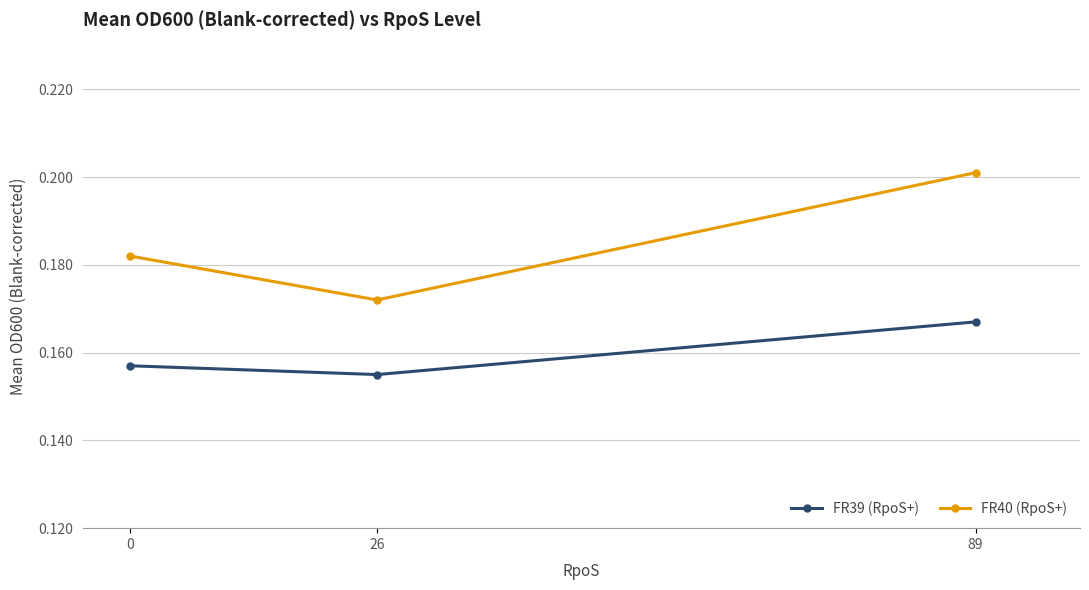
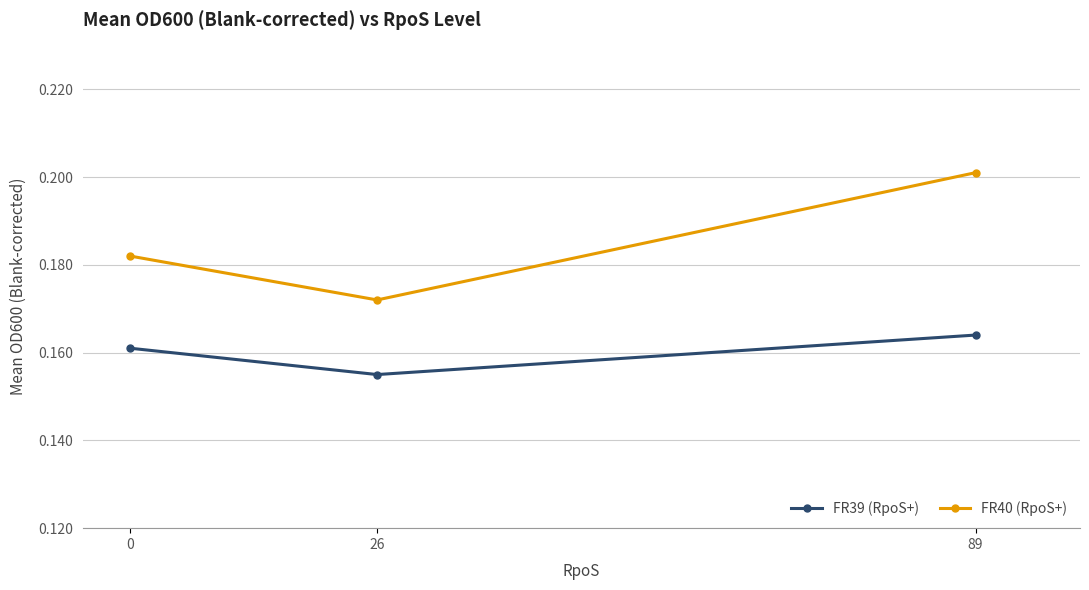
FR39 (RpoS+), 0: 0.157 -> 0.161
FR39 (RpoS+), 89: 0.167 -> 0.164
